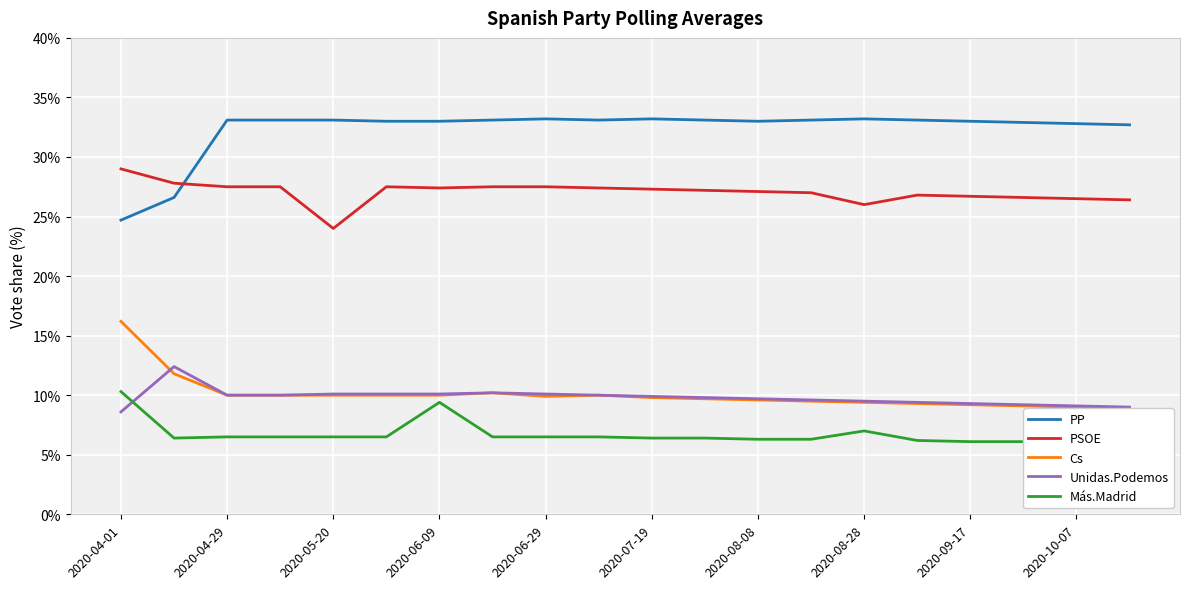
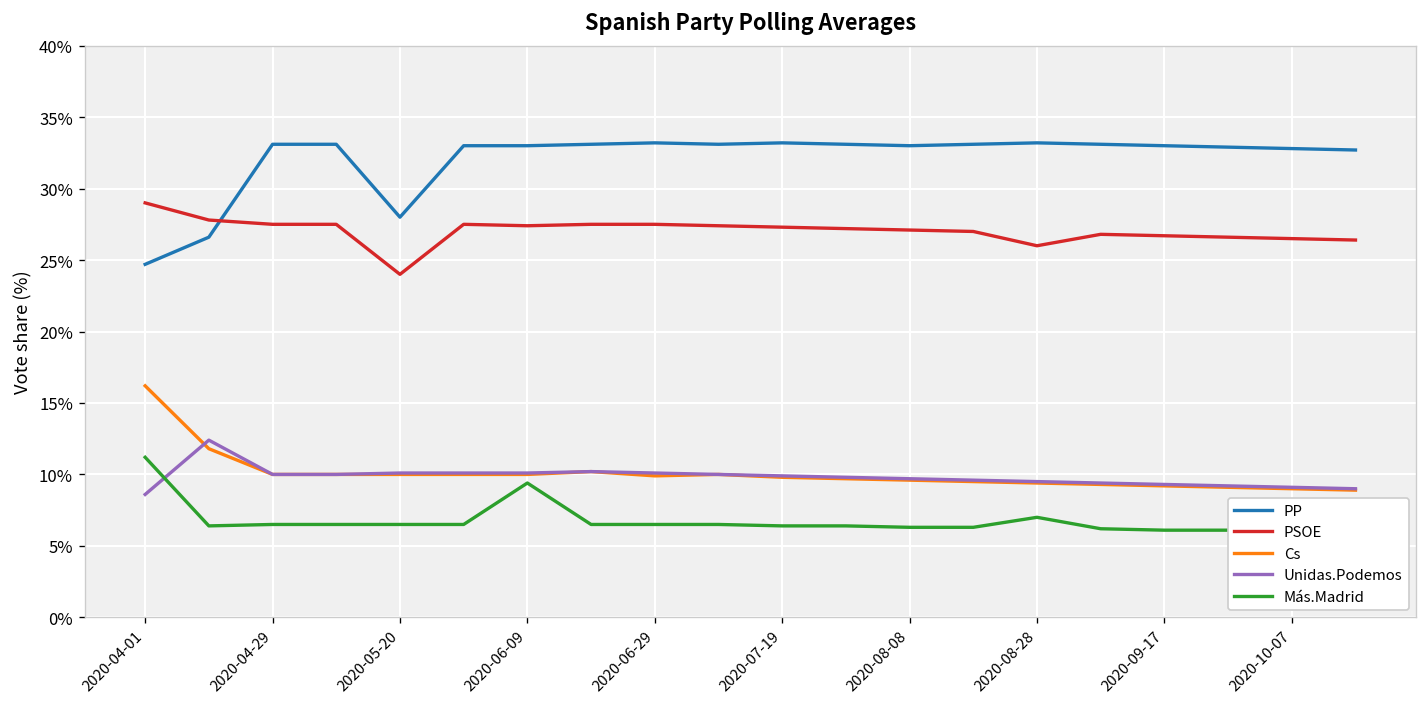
Más.Madrid, 2020-04-01: 10.3% -> 11.2%
PP, 2020-05-20: 33.1% -> 28.0%
